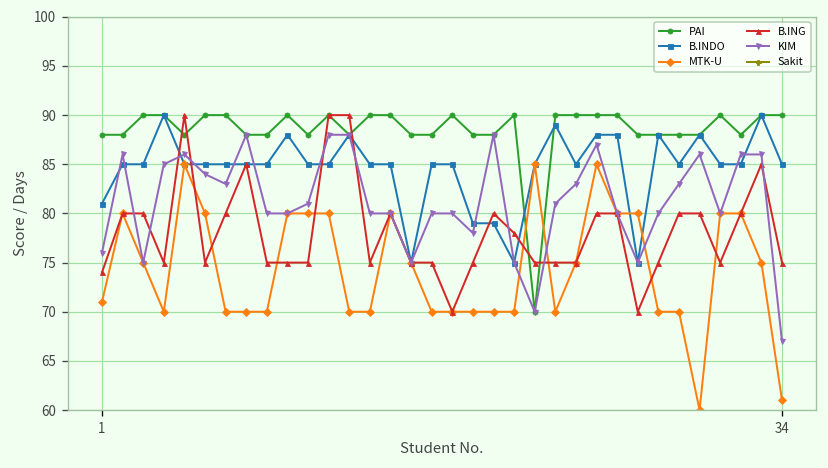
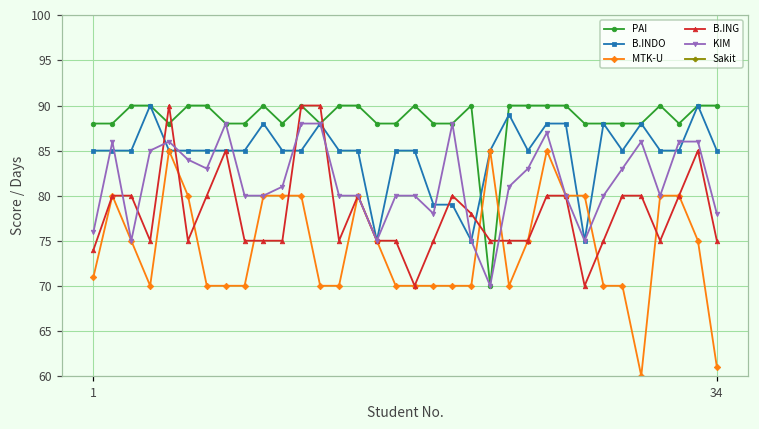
B.INDO, 1: 81 -> 85
KIM, 34: 67 -> 78
